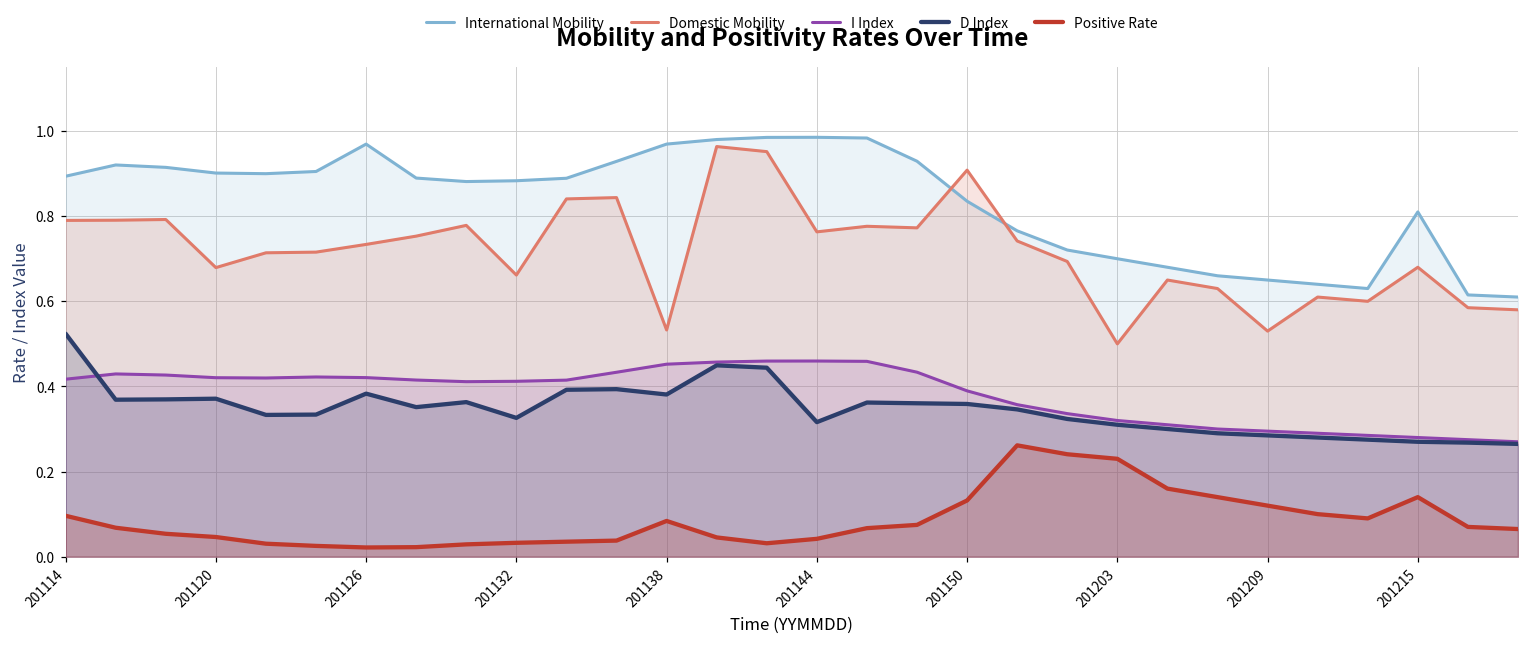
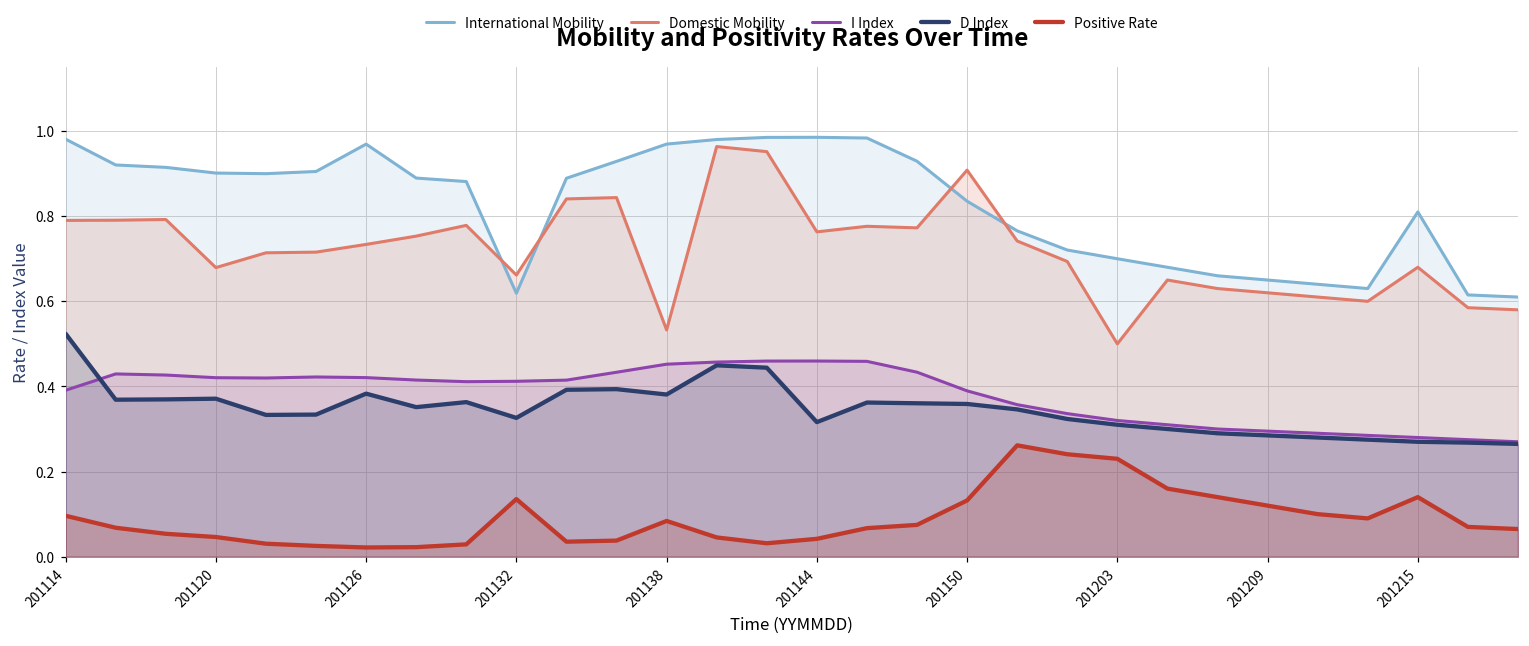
International Mobility, 201114: 0.89 -> 0.98
I Index, 201114: 0.42 -> 0.39
International Mobility, 201132: 0.88 -> 0.62
Positive Rate, 201132: 0.03 -> 0.14
Domestic Mobility, 201209: 0.53 -> 0.62
